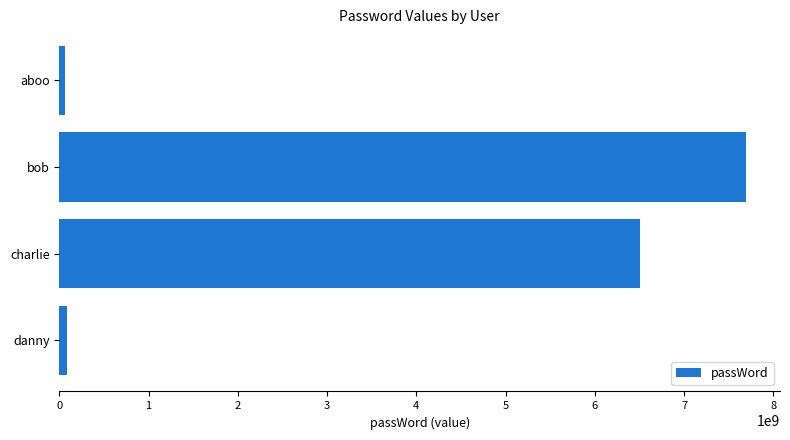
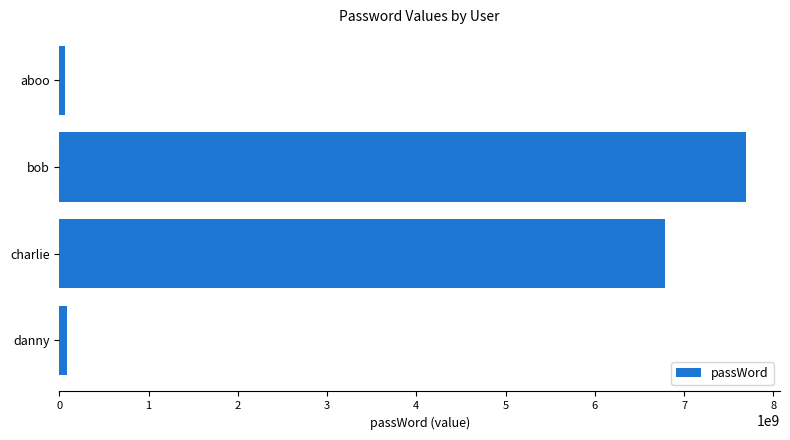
charlie: 6500000000 -> 6800000000
